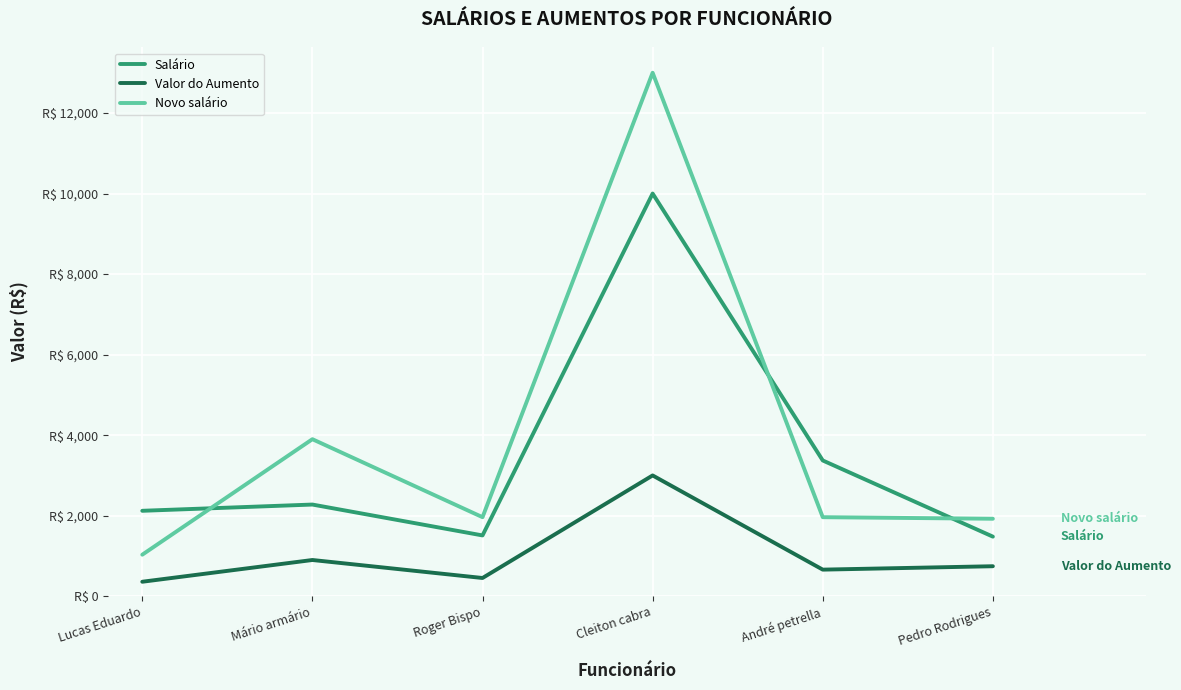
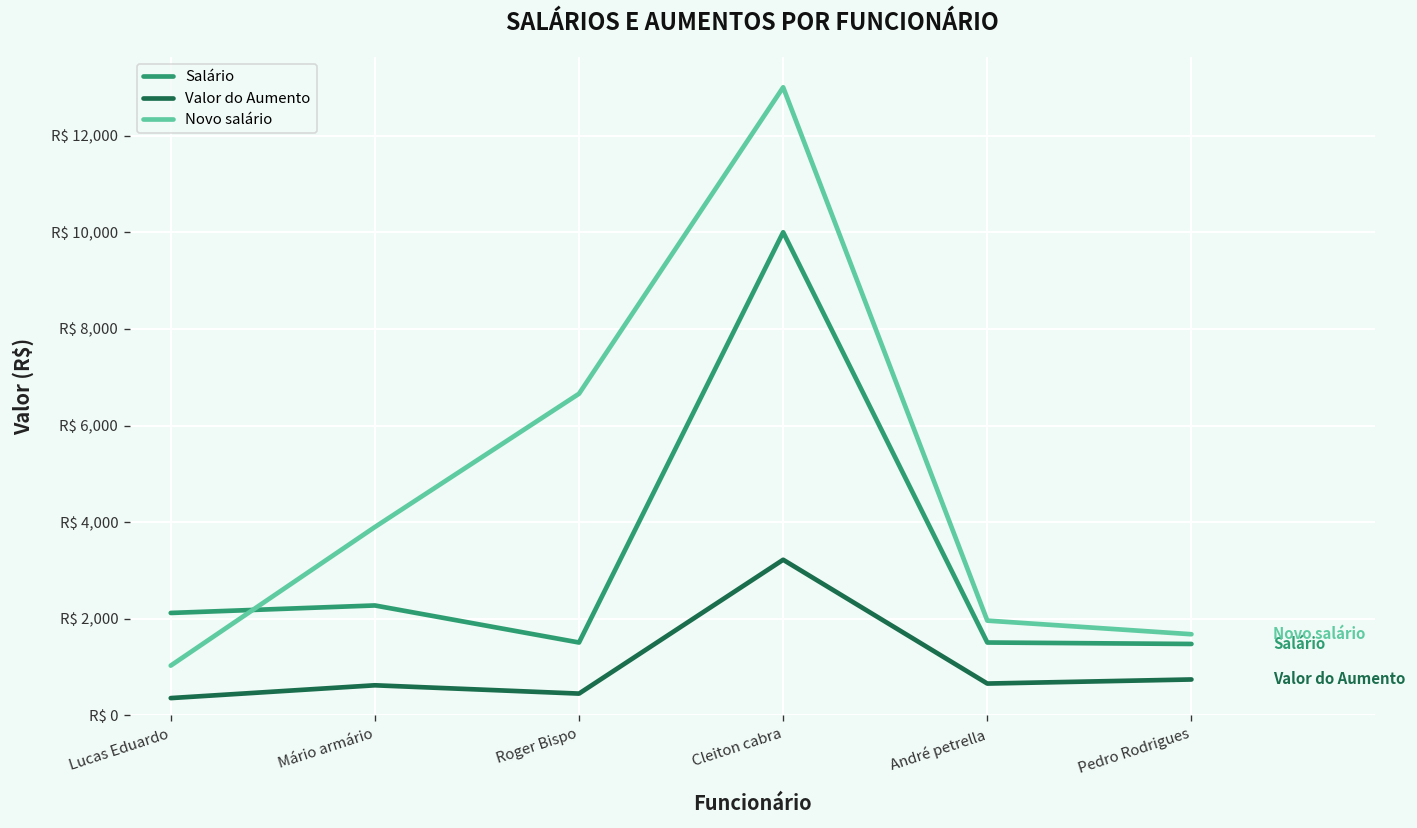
Valor do Aumento, Mário armário: R$ 900 -> R$ 600
Novo salário, Roger Bispo: R$ 2,000 -> R$ 6,700
Valor do Aumento, Cleiton cabra: R$ 3,000 -> R$ 3,200
Salário, André petrella: R$ 3,400 -> R$ 1,500
Novo salário, Pedro Rodrigues: R$ 1,900 -> R$ 1,700
